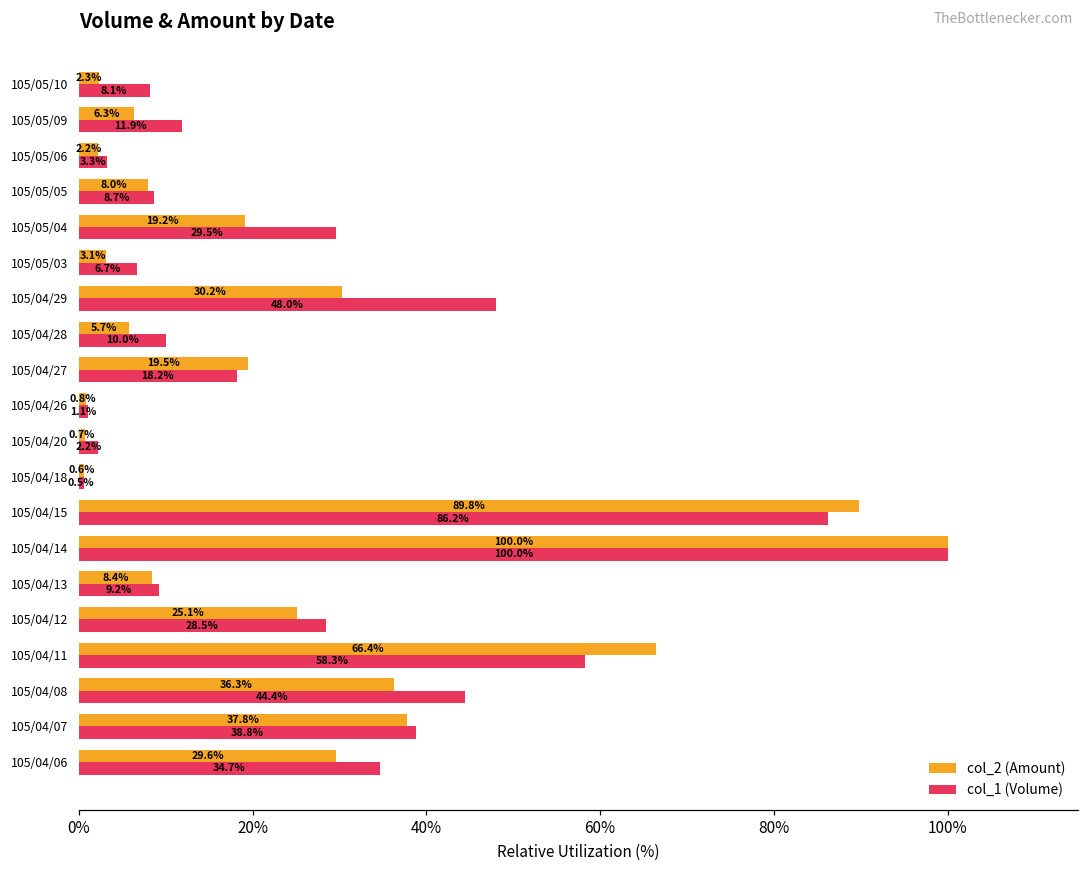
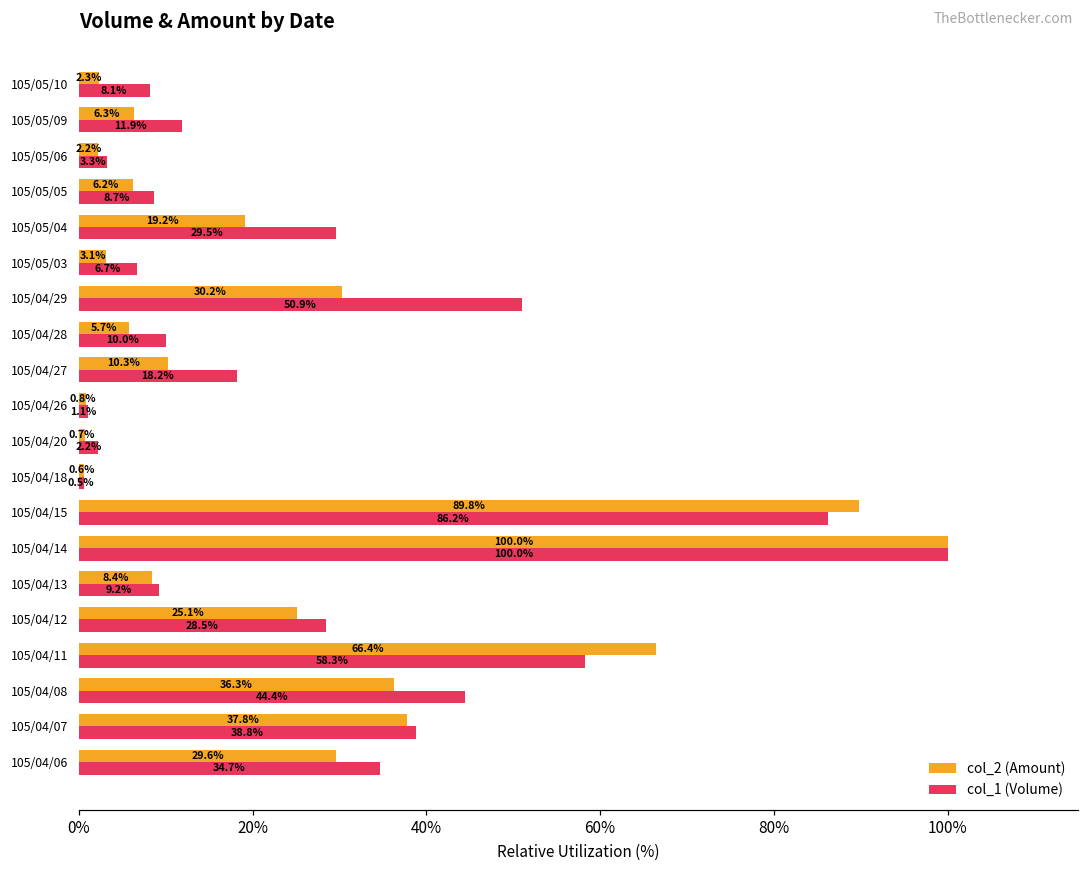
col_2 (Amount), 105/05/05: 8.0% -> 6.2%
col_1 (Volume), 105/04/29: 48.0% -> 50.9%
col_2 (Amount), 105/04/27: 19.5% -> 10.3%
